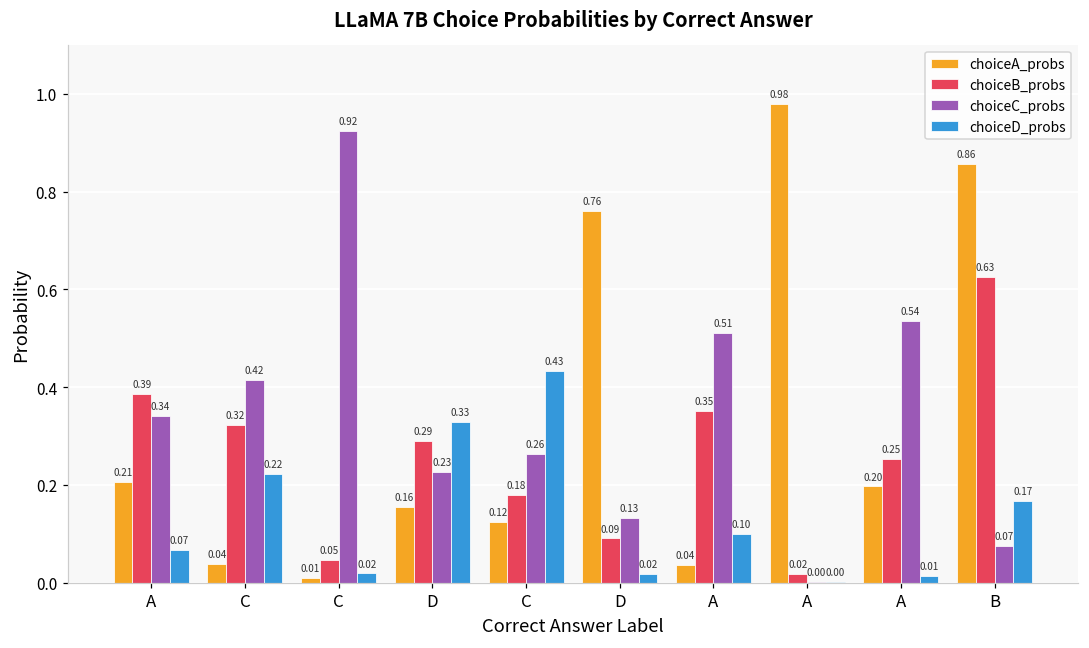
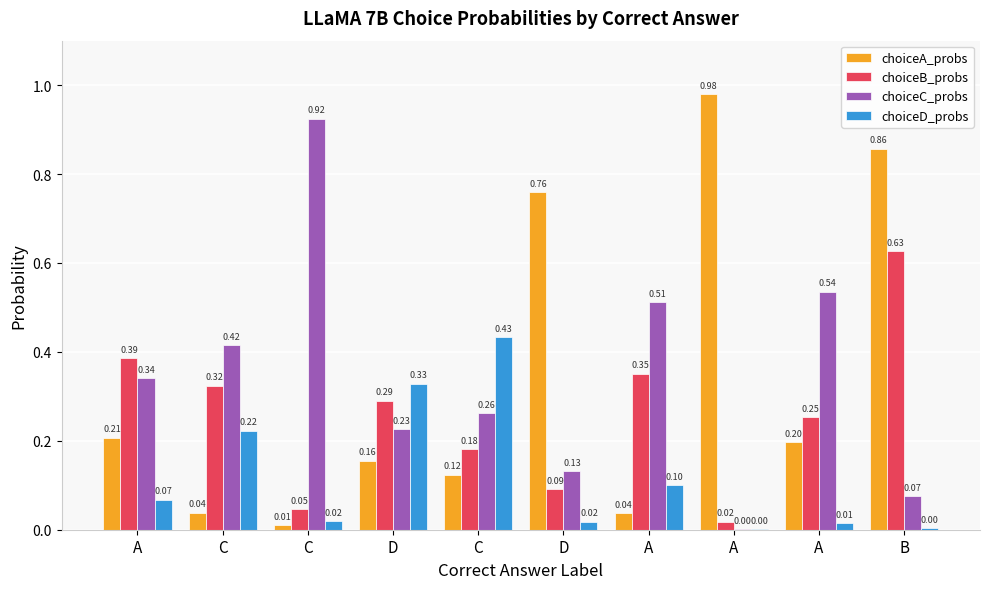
choiceD_probs, B: 0.17 -> 0.00
